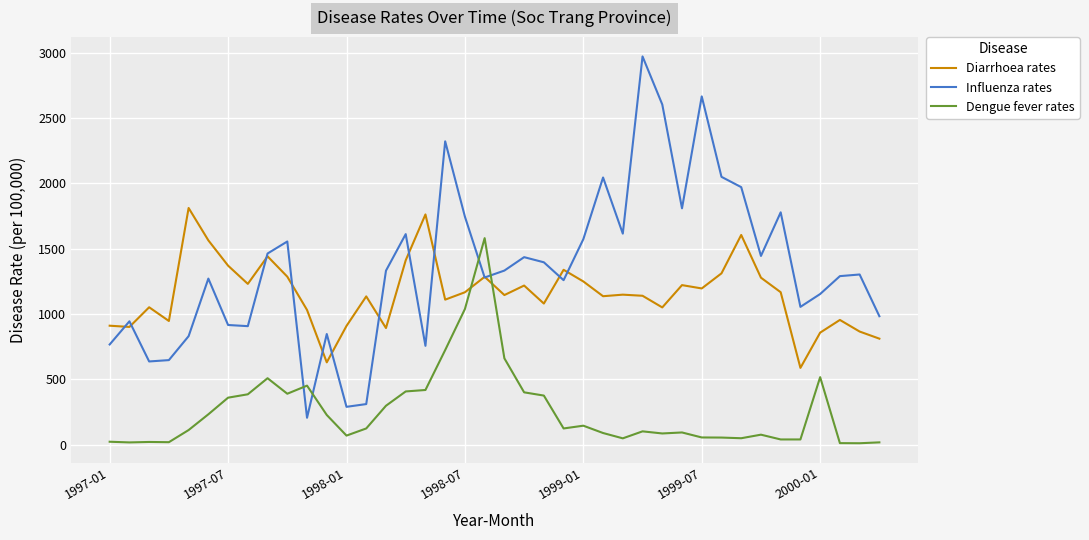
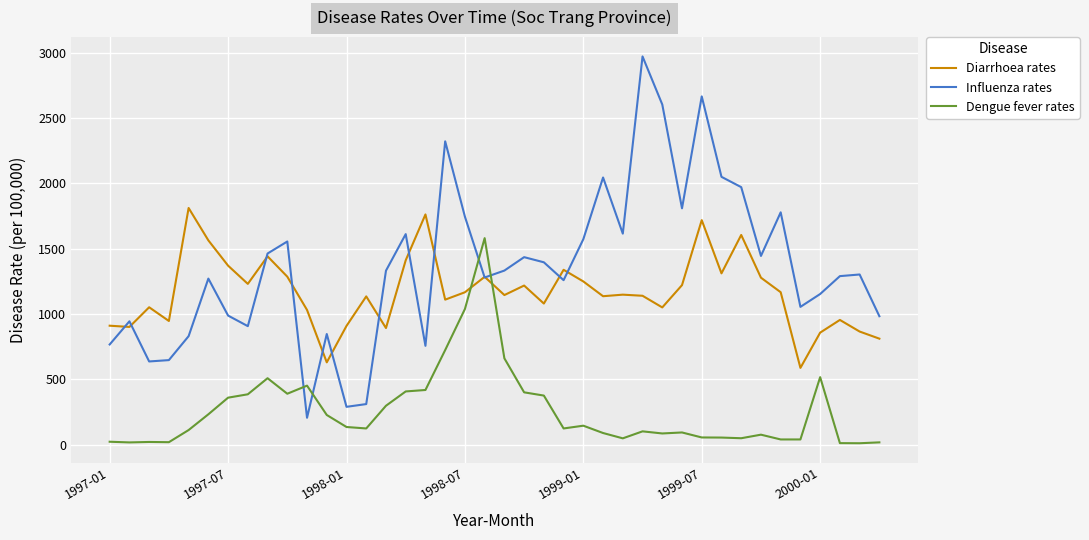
Influenza rates, 1997-07: 920 -> 990
Dengue fever rates, 1998-01: 70 -> 140
Diarrhoea rates, 1999-07: 1200 -> 1720
